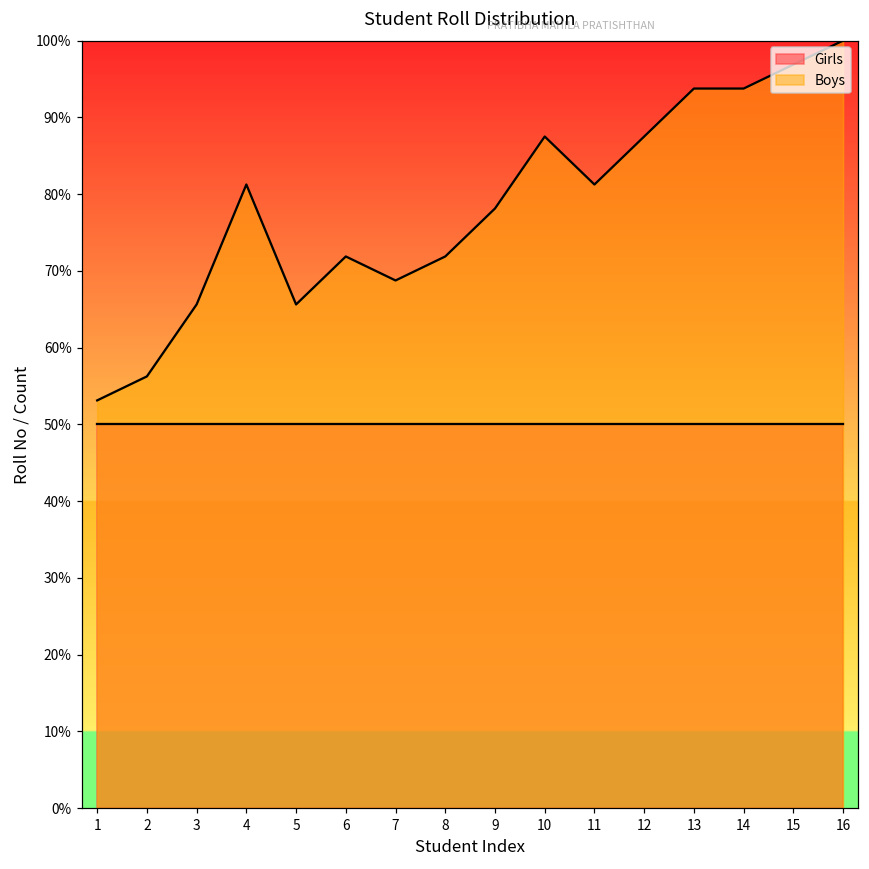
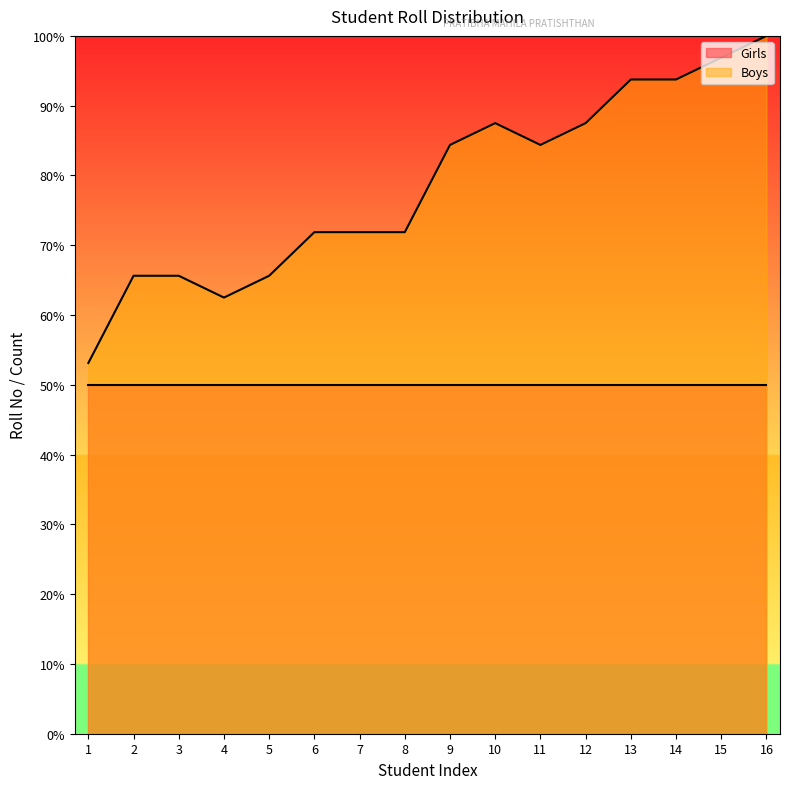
Boys, 2: 56% -> 66%
Boys, 4: 81% -> 63%
Boys, 7: 69% -> 72%
Boys, 9: 78% -> 84%
Boys, 11: 81% -> 84%
